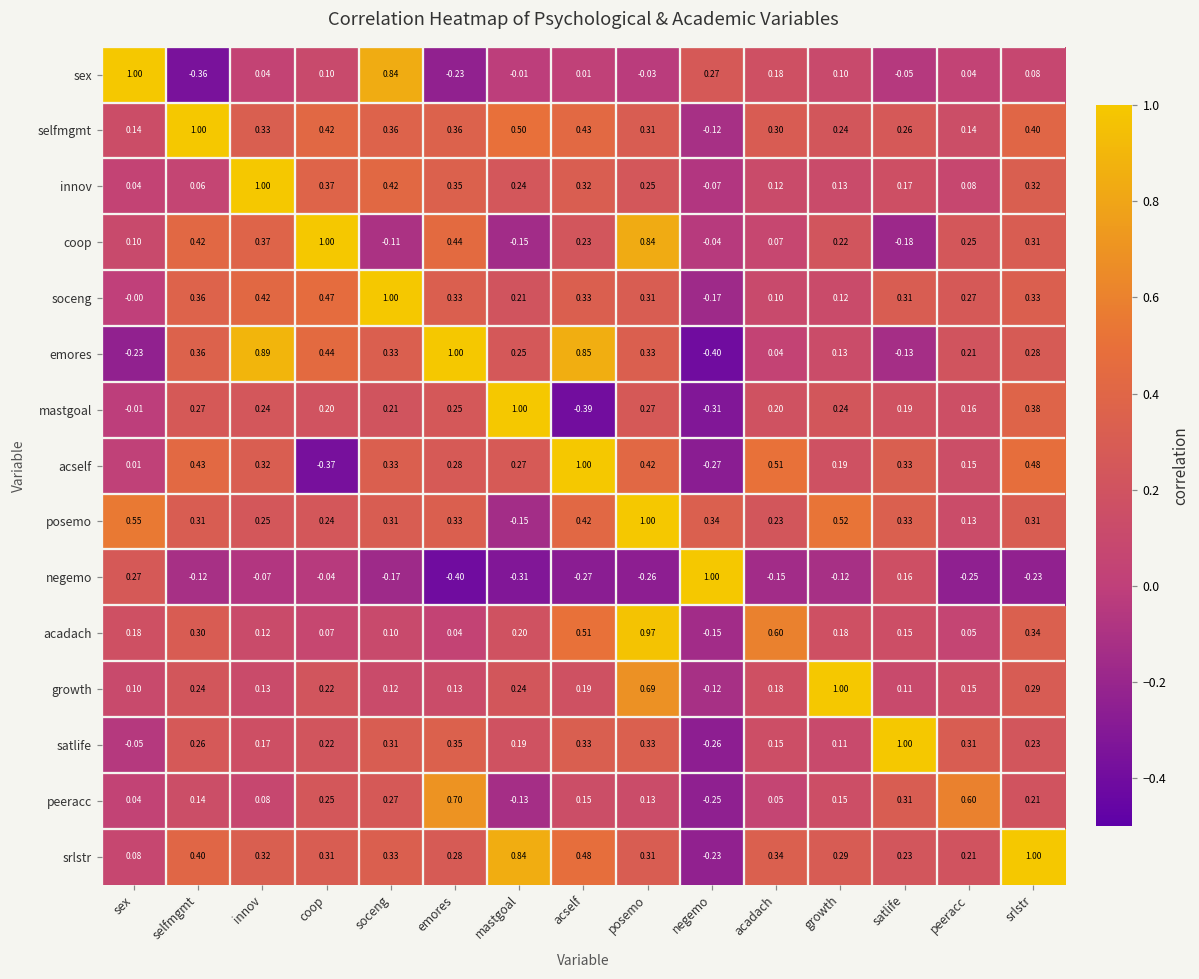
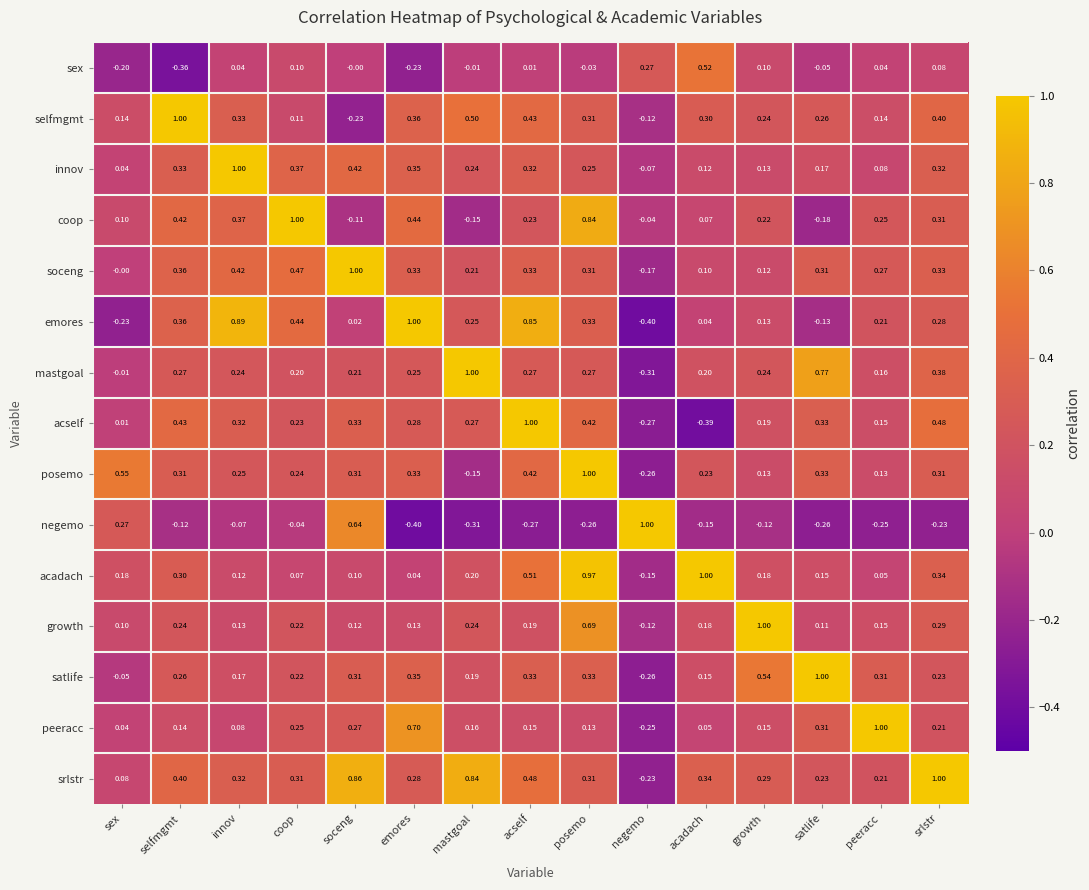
sex, sex: 1.00 -> -0.20
sex, soceng: 0.84 -> -0.00
sex, acadach: 0.18 -> 0.52
selfmgmt, coop: 0.42 -> 0.11
selfmgmt, soceng: 0.36 -> -0.23
innov, selfmgmt: 0.06 -> 0.33
emores, soceng: 0.33 -> 0.02
mastgoal, acself: -0.39 -> 0.27
mastgoal, satlife: 0.19 -> 0.77
acself, coop: -0.37 -> 0.23
acself, acadach: 0.51 -> -0.39
posemo, negemo: 0.34 -> -0.26
posemo, growth: 0.52 -> 0.13
negemo, soceng: -0.17 -> 0.64
negemo, satlife: 0.16 -> -0.26
acadach, acadach: 0.60 -> 1.00
satlife, growth: 0.11 -> 0.54
peeracc, mastgoal: -0.13 -> 0.16
peeracc, peeracc: 0.60 -> 1.00
srlstr, soceng: 0.33 -> 0.86
